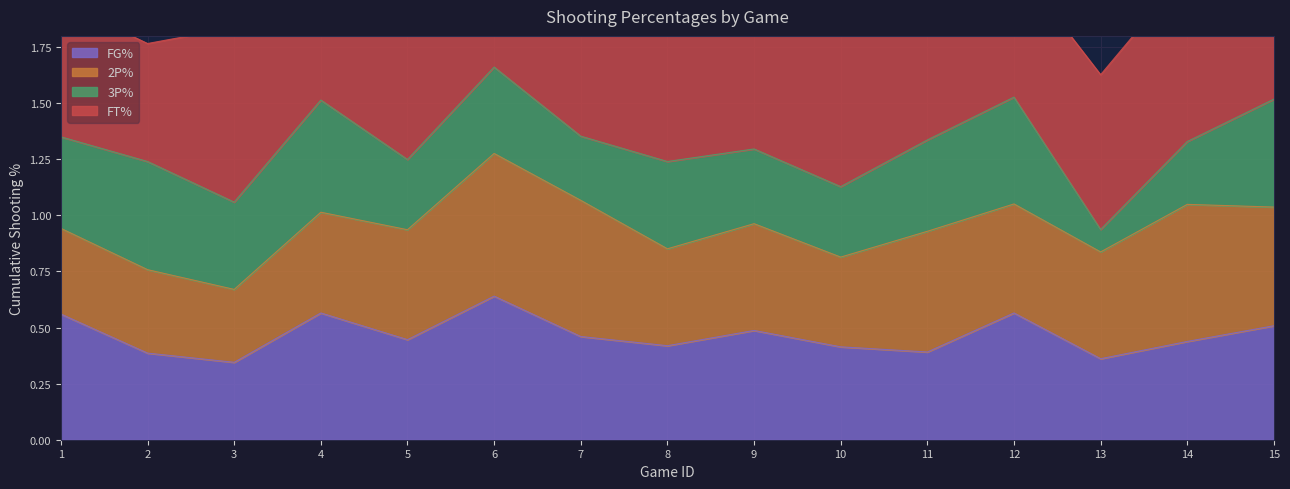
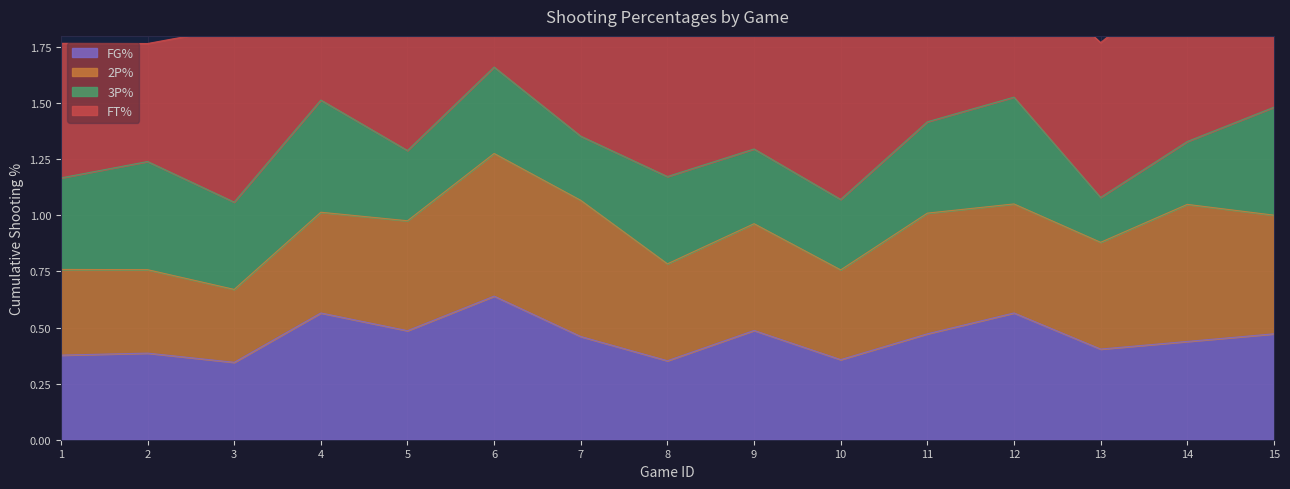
FG%, 1: 0.56 -> 0.38
FG%, 5: 0.45 -> 0.49
FG%, 8: 0.42 -> 0.35
FG%, 10: 0.41 -> 0.36
FG%, 11: 0.39 -> 0.47
FG%, 13: 0.36 -> 0.40
3P%, 13: 0.1 -> 0.2
FG%, 15: 0.51 -> 0.47
